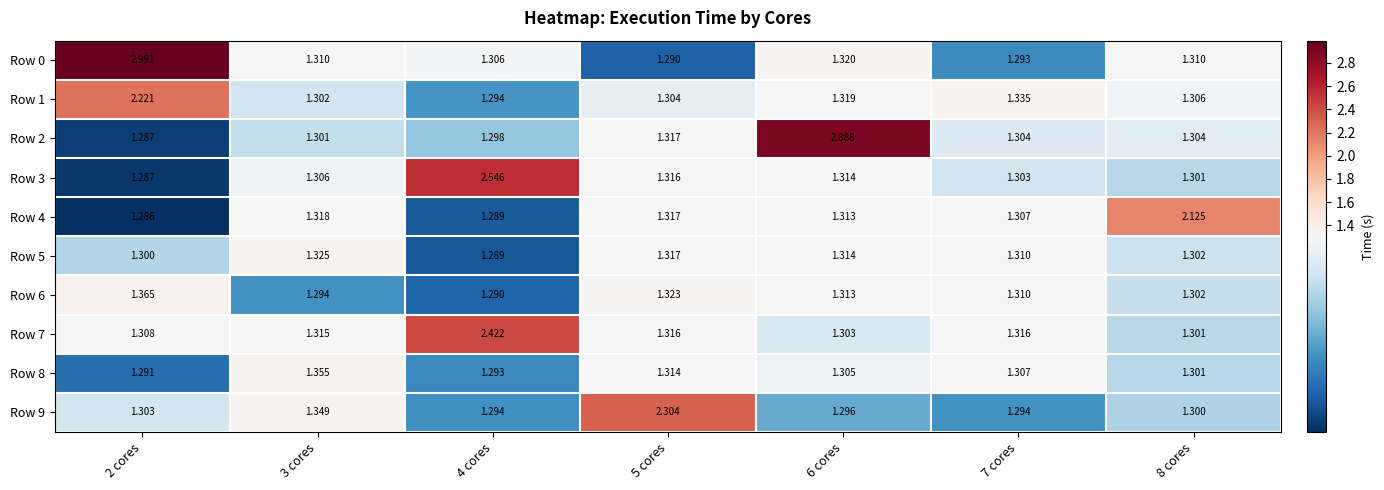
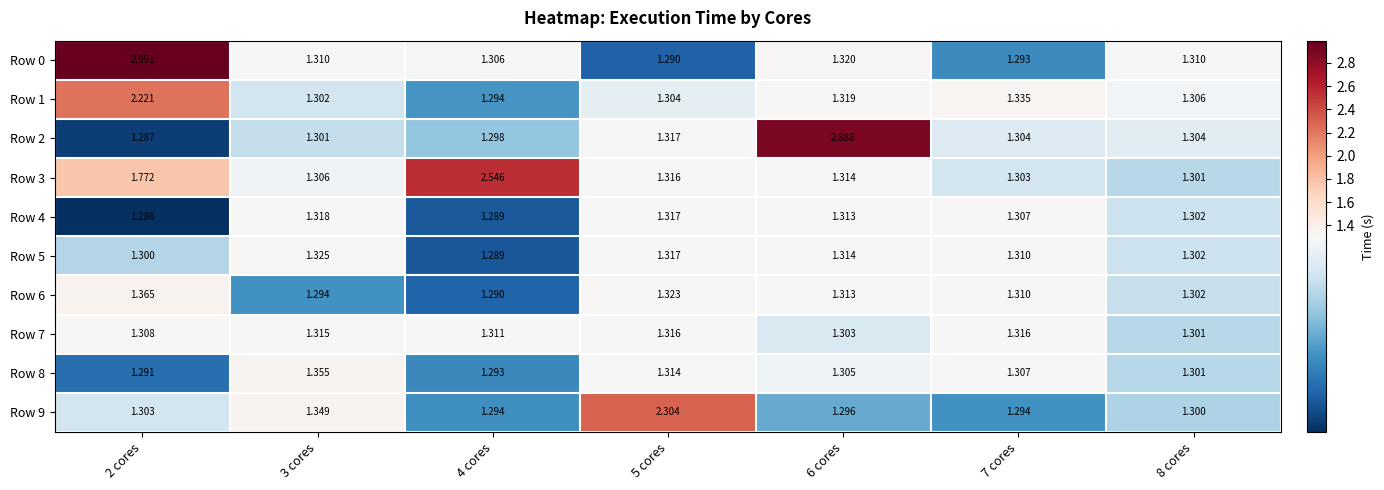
Row 3, 2 cores: 1.287 -> 1.772
Row 4, 8 cores: 2.125 -> 1.302
Row 7, 4 cores: 2.422 -> 1.311
